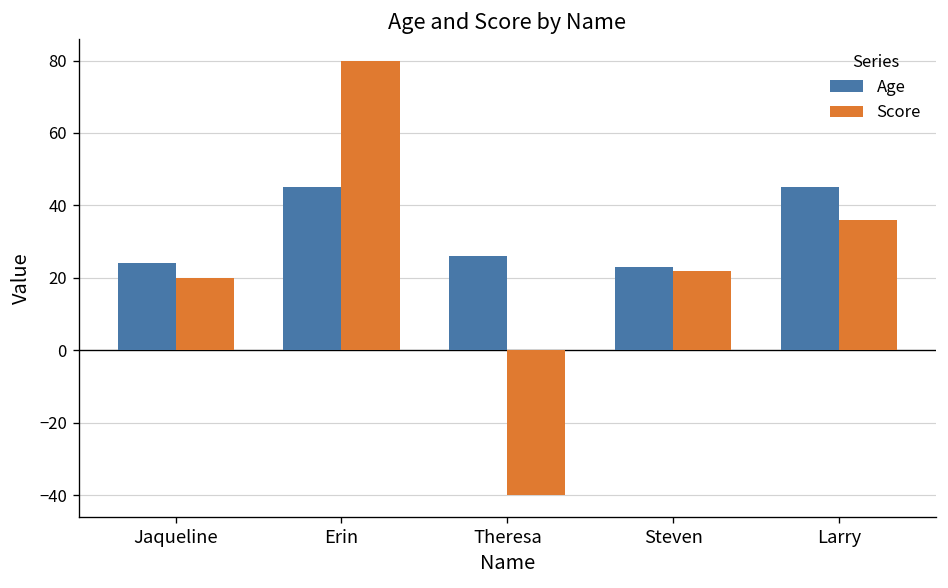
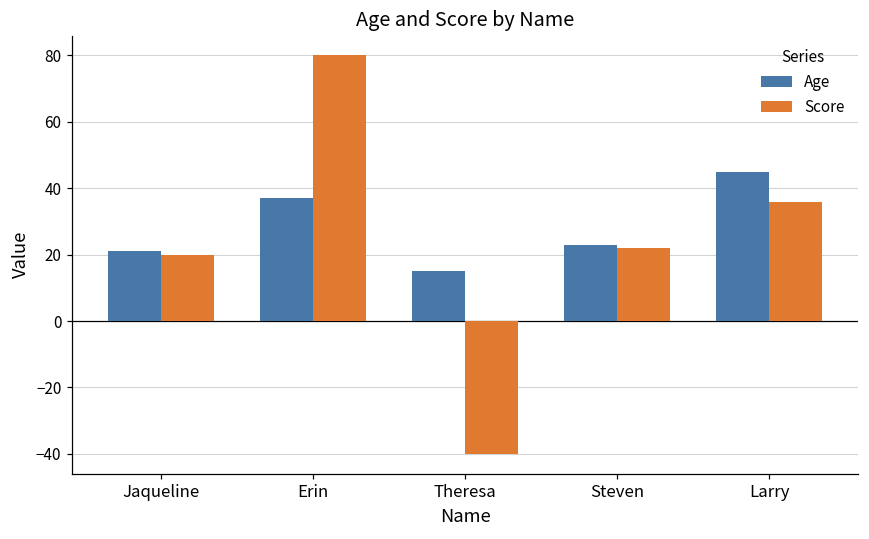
Age, Jaqueline: 24 -> 21
Age, Erin: 45 -> 37
Age, Theresa: 26 -> 15
